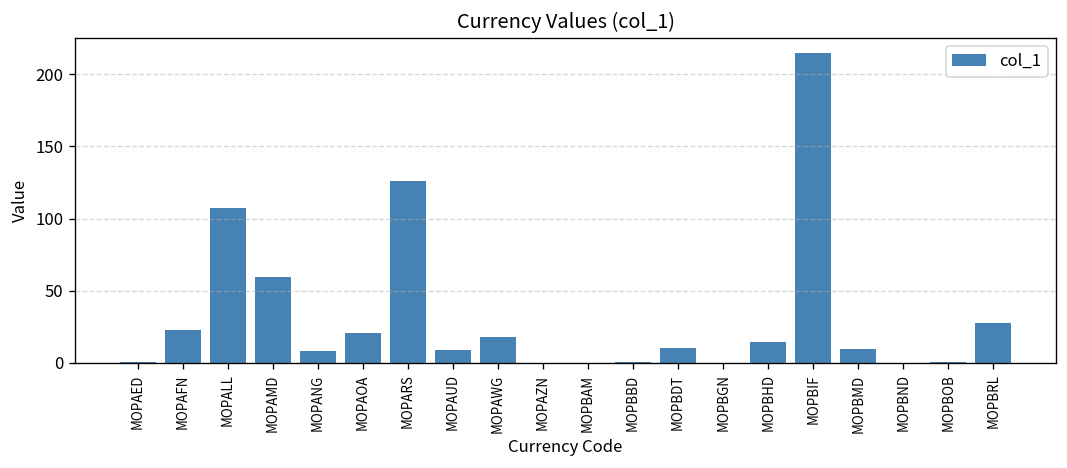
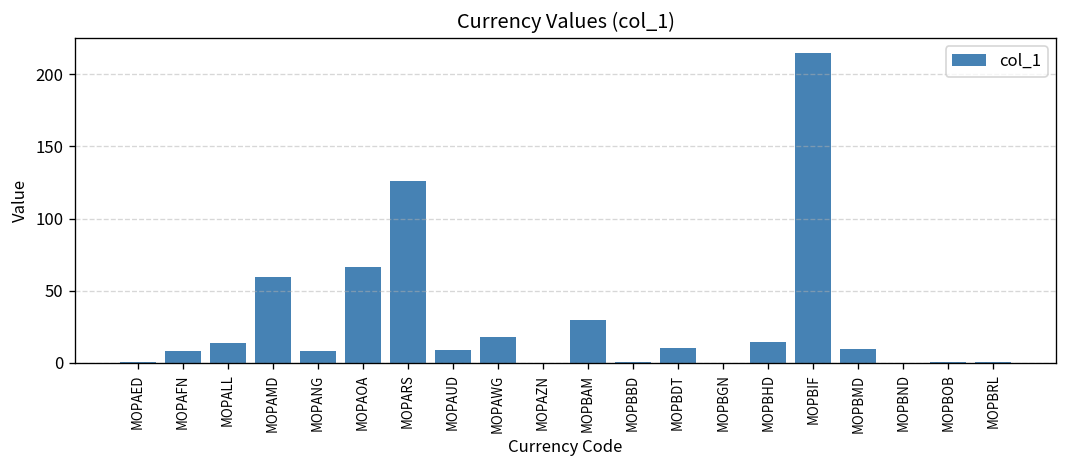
MOPAFN: 23 -> 9
MOPALL: 107 -> 14
MOPAOA: 21 -> 66
MOPBAM: 0 -> 30
MOPBRL: 28 -> 0
